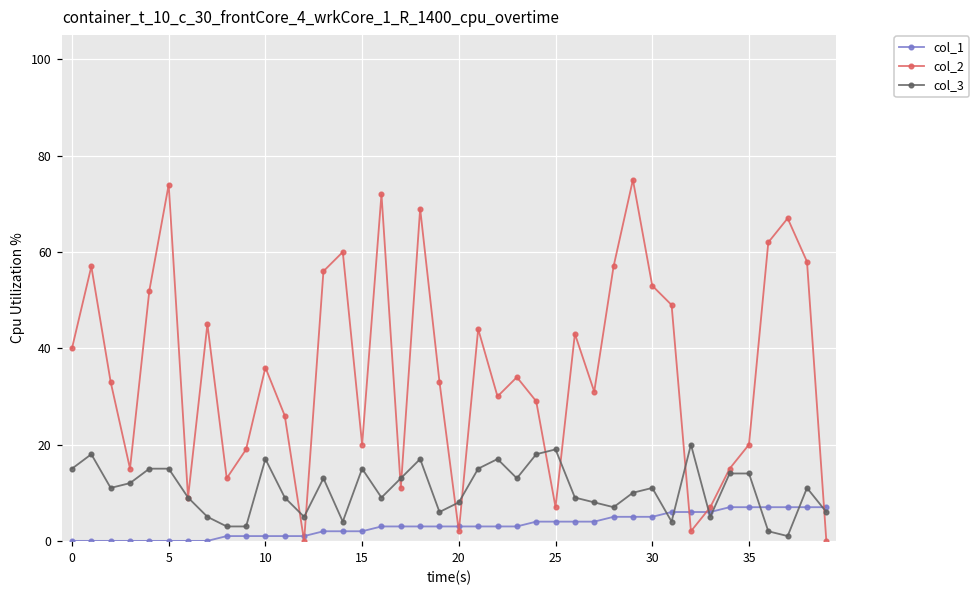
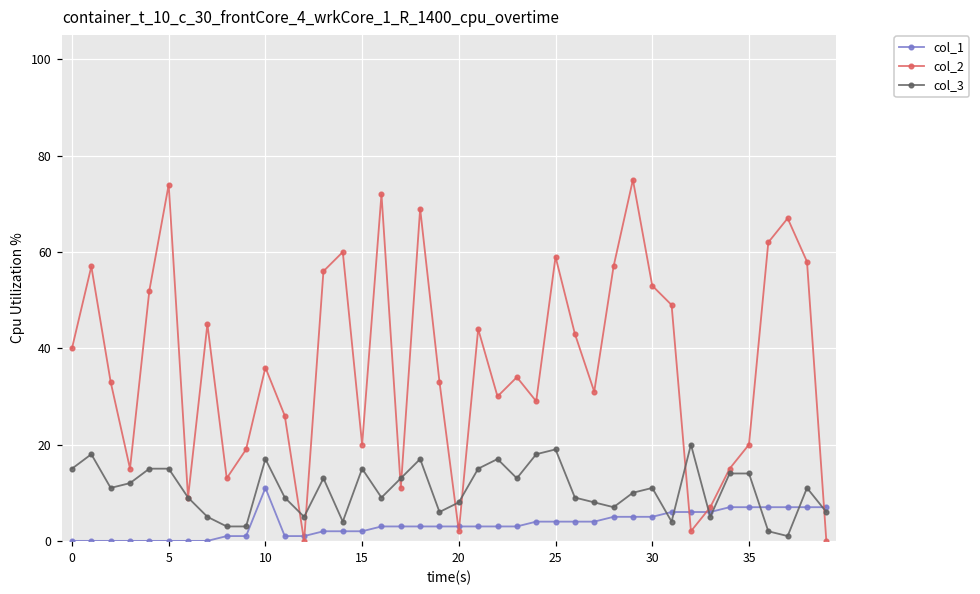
col_1, 10: 1 -> 11
col_2, 25: 7 -> 59
